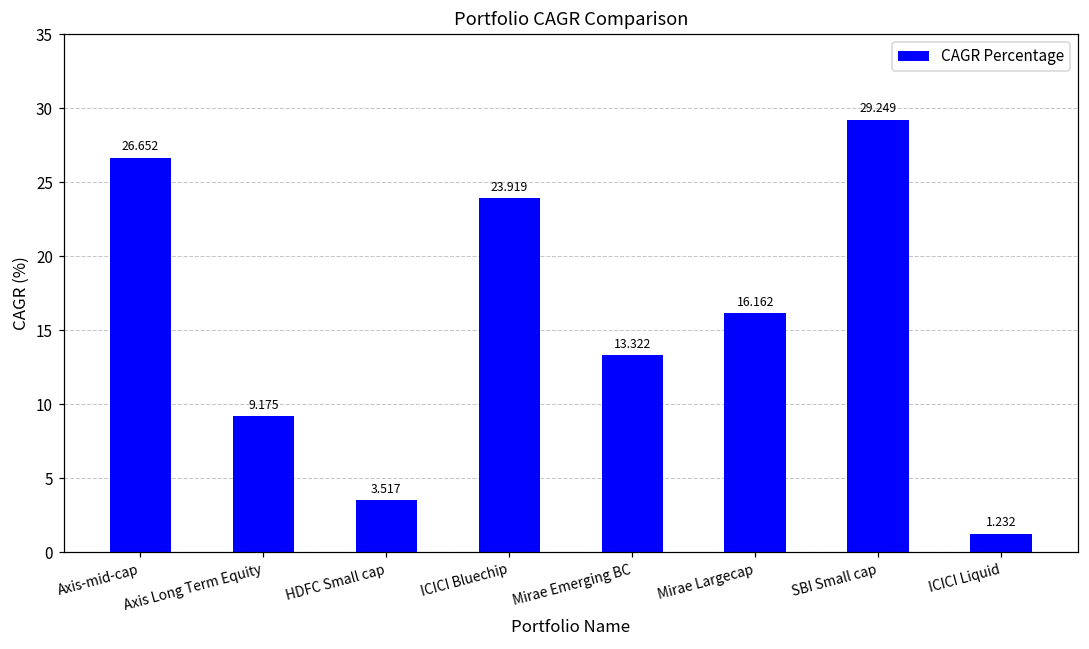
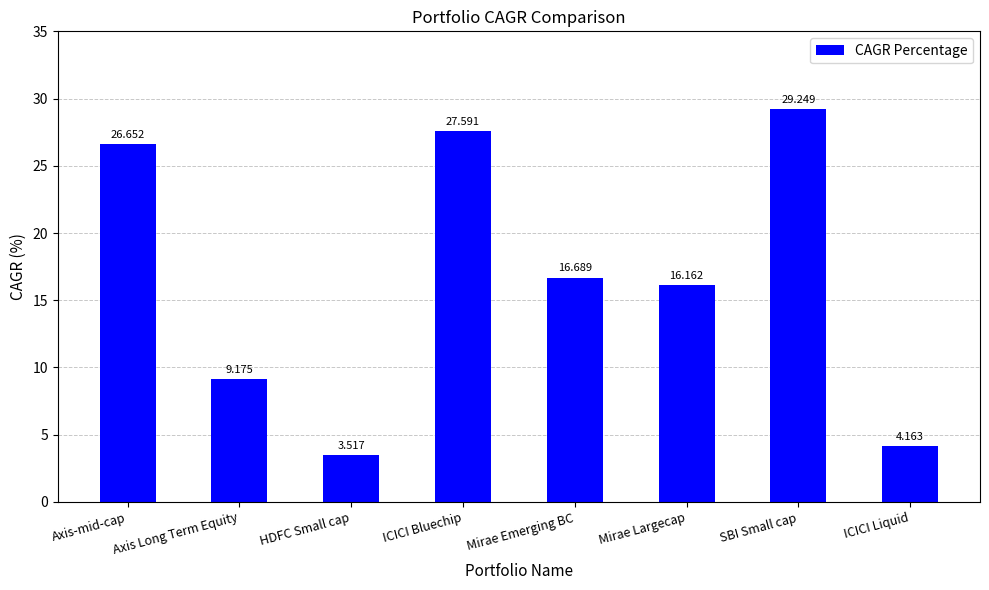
ICICI Bluechip: 23.919 -> 27.591
Mirae Emerging BC: 13.322 -> 16.689
ICICI Liquid: 1.232 -> 4.163
